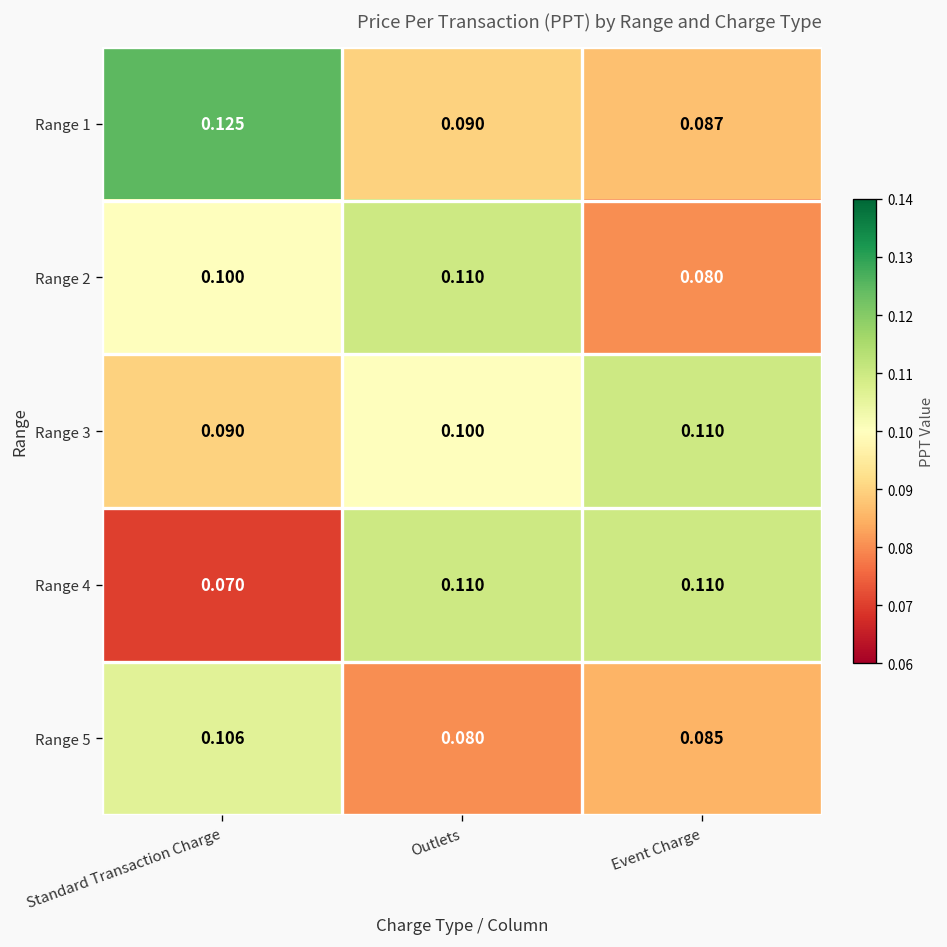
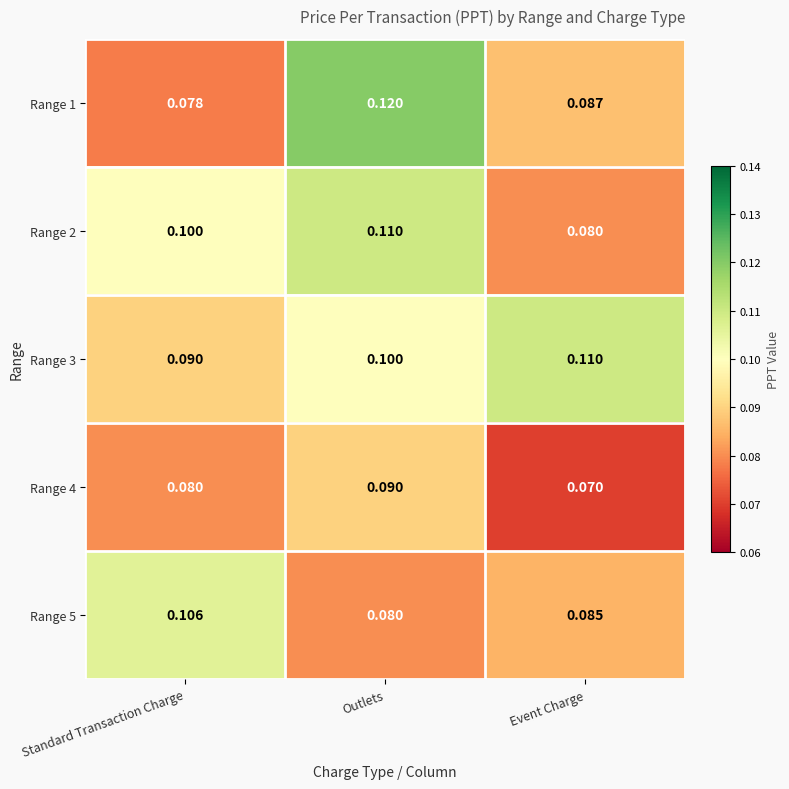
Range 1, Standard Transaction Charge: 0.125 -> 0.078
Range 1, Outlets: 0.090 -> 0.120
Range 4, Standard Transaction Charge: 0.070 -> 0.080
Range 4, Outlets: 0.110 -> 0.090
Range 4, Event Charge: 0.110 -> 0.070
